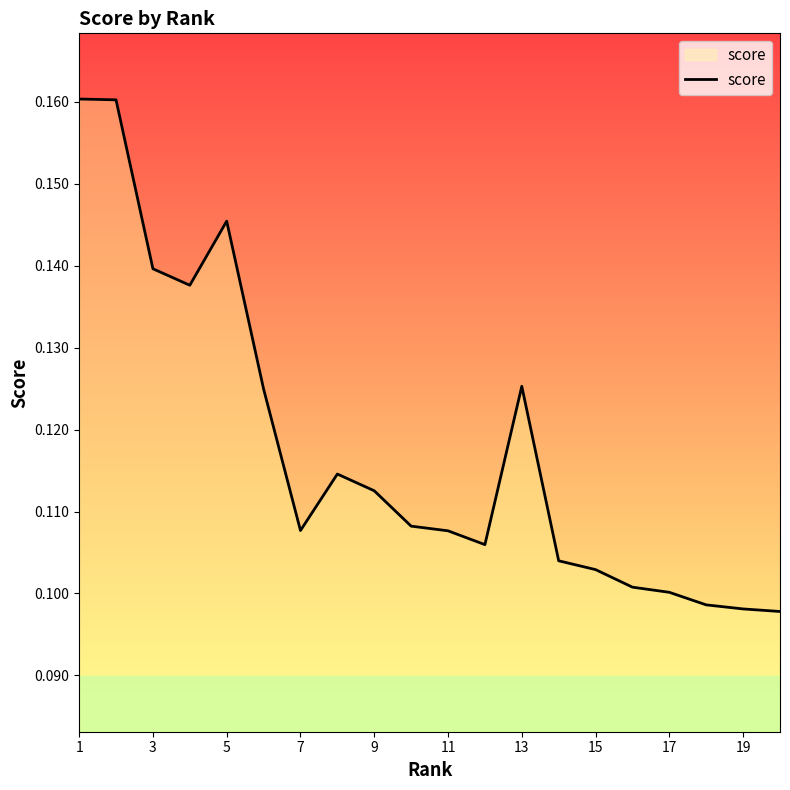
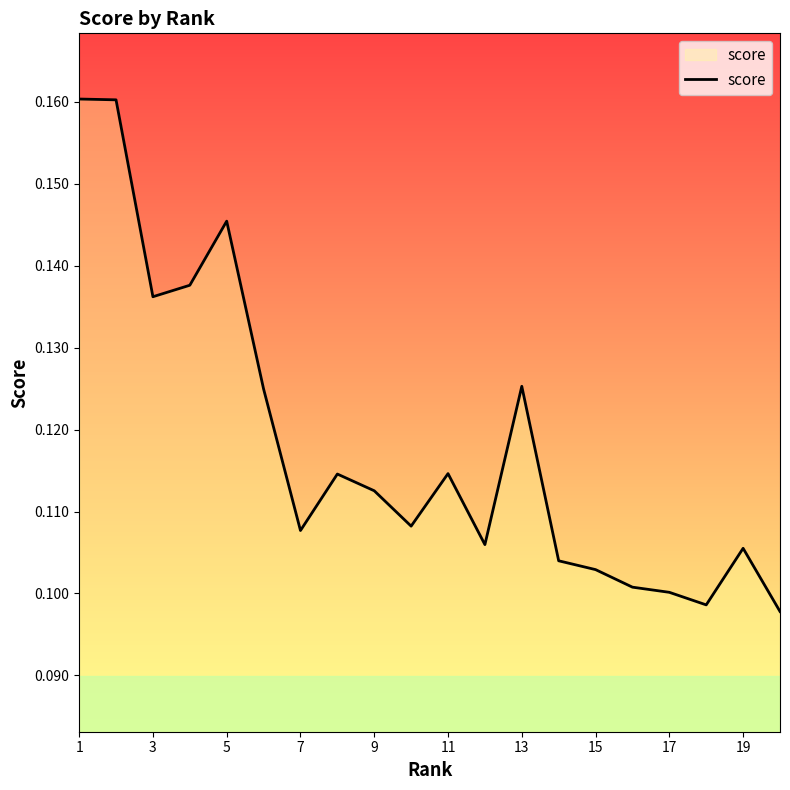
3: 0.140 -> 0.136
11: 0.108 -> 0.115
19: 0.098 -> 0.106
